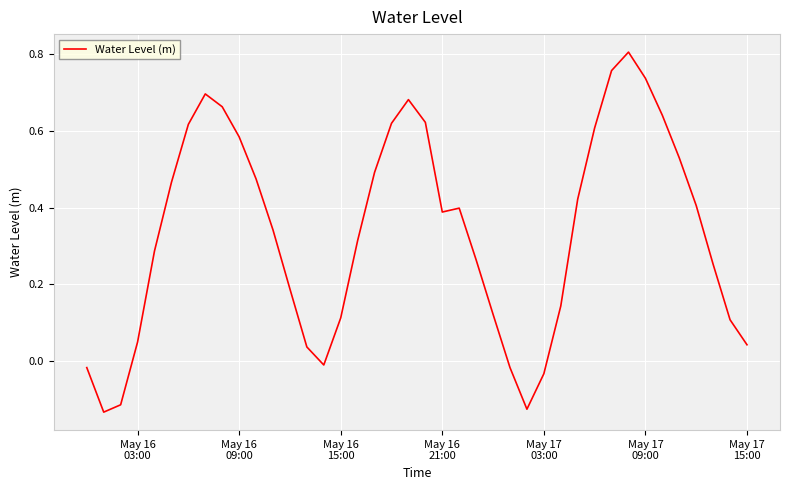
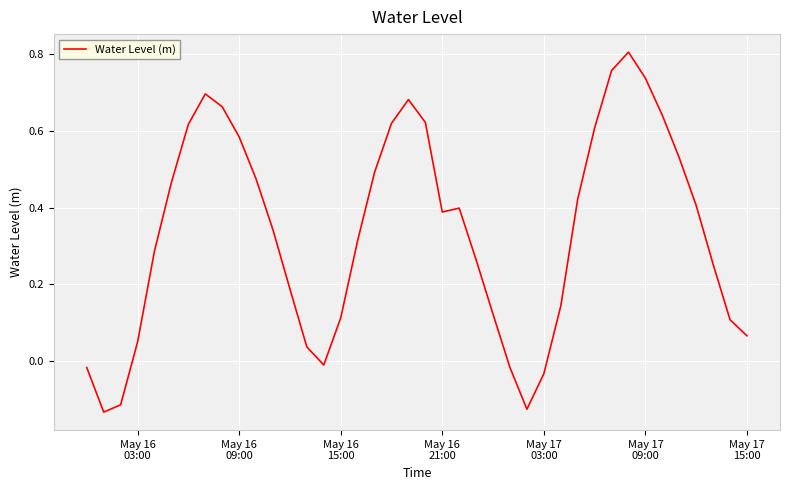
May 17 15:00: 0.04 -> 0.07
